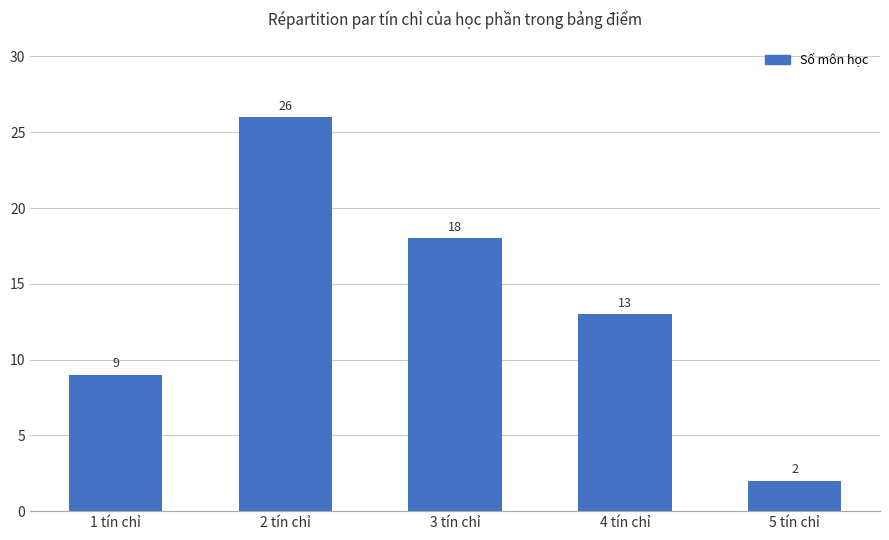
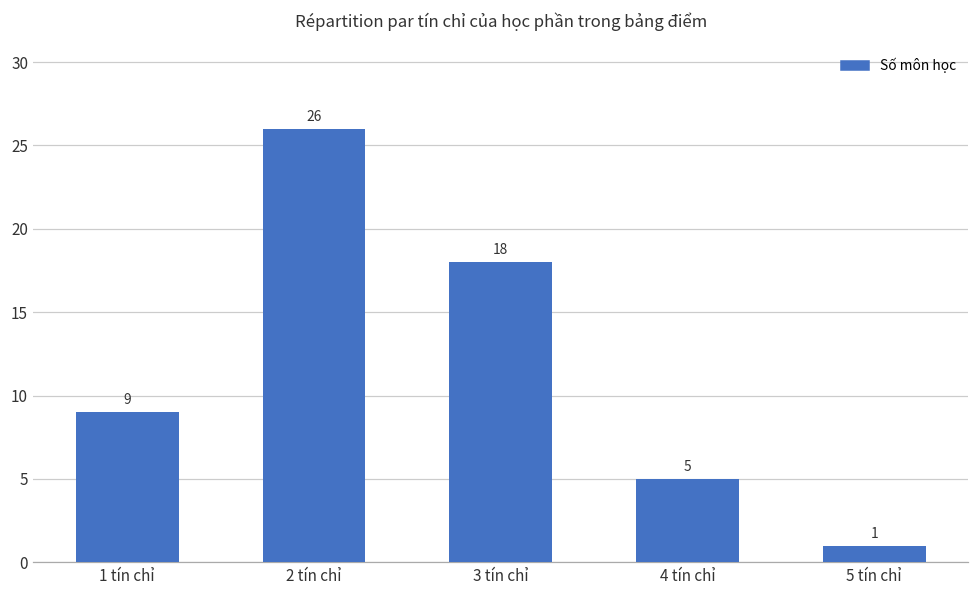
4 tín chỉ: 13 -> 5
5 tín chỉ: 2 -> 1
